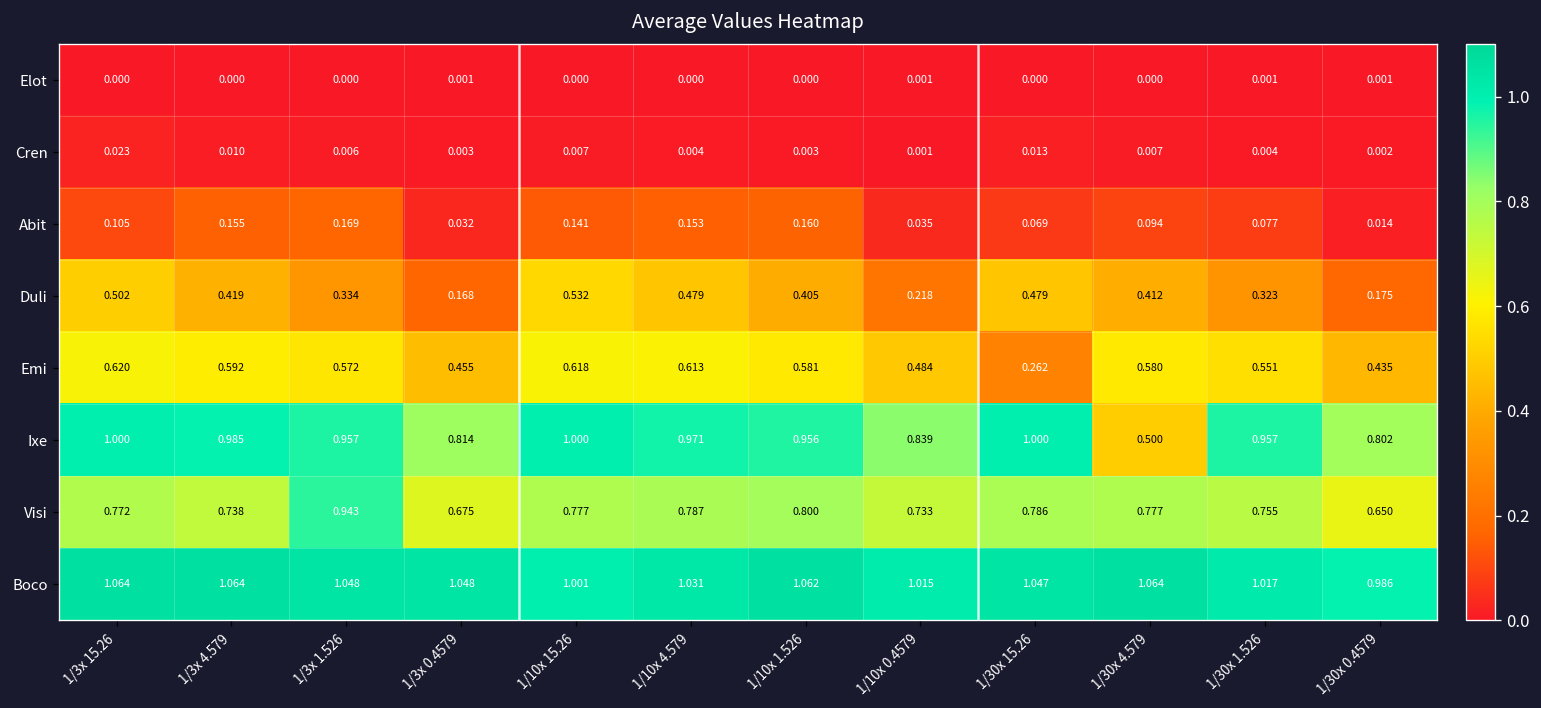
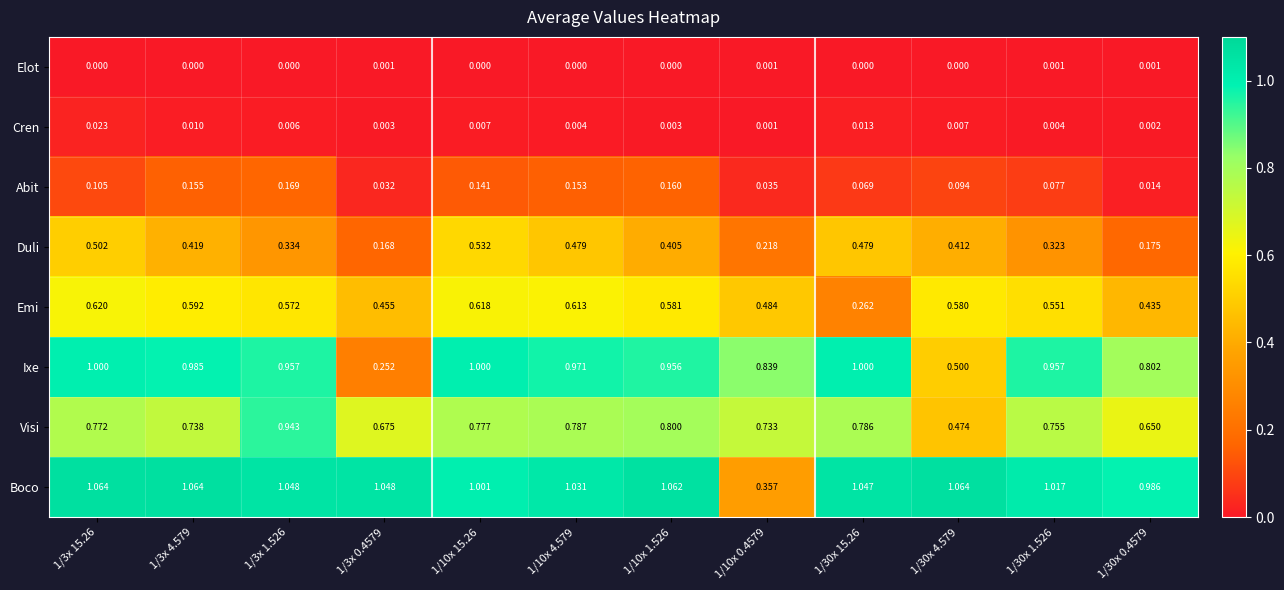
Ixe, 1/3x 0.4579: 0.814 -> 0.252
Visi, 1/30x 4.579: 0.777 -> 0.474
Boco, 1/10x 0.4579: 1.015 -> 0.357
